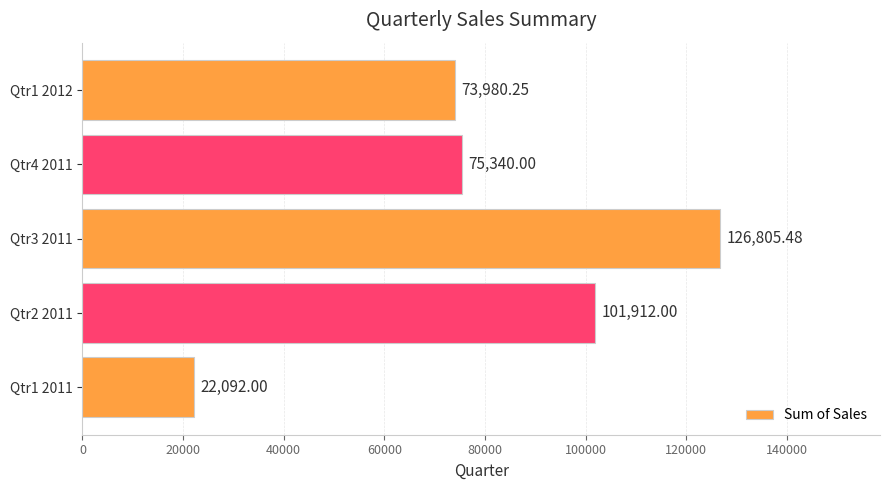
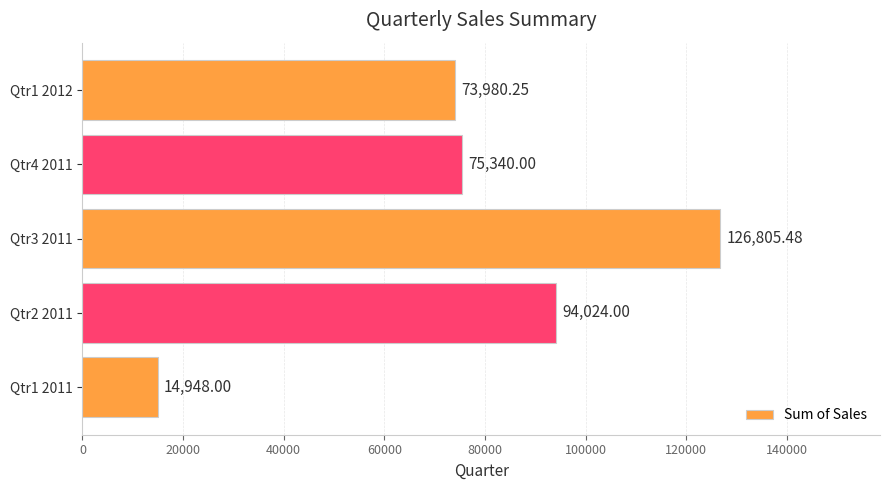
Qtr2 2011: 101,912.00 -> 94,024.00
Qtr1 2011: 22,092.00 -> 14,948.00
